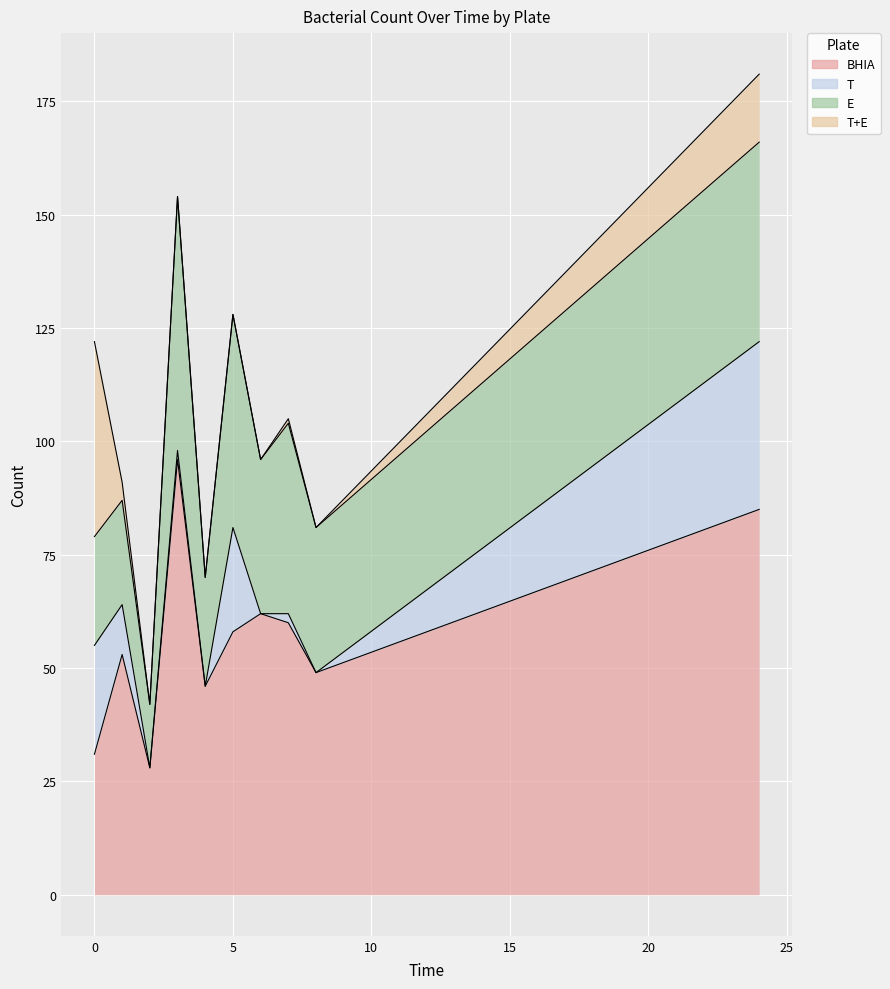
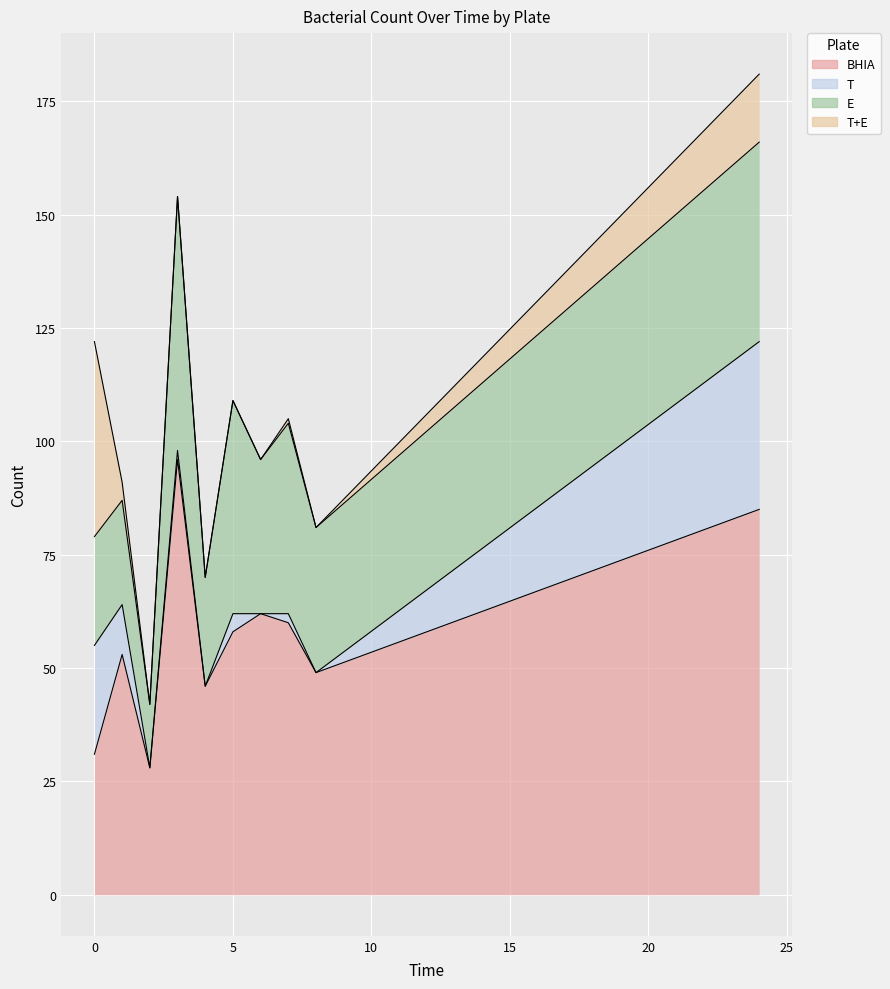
T, 5: 23 -> 4
